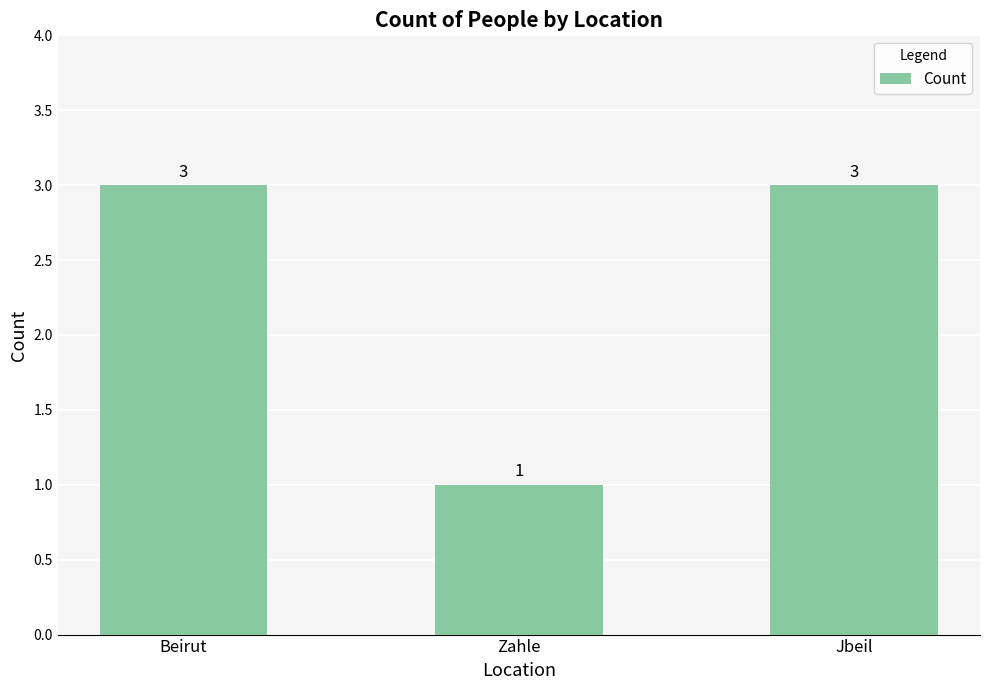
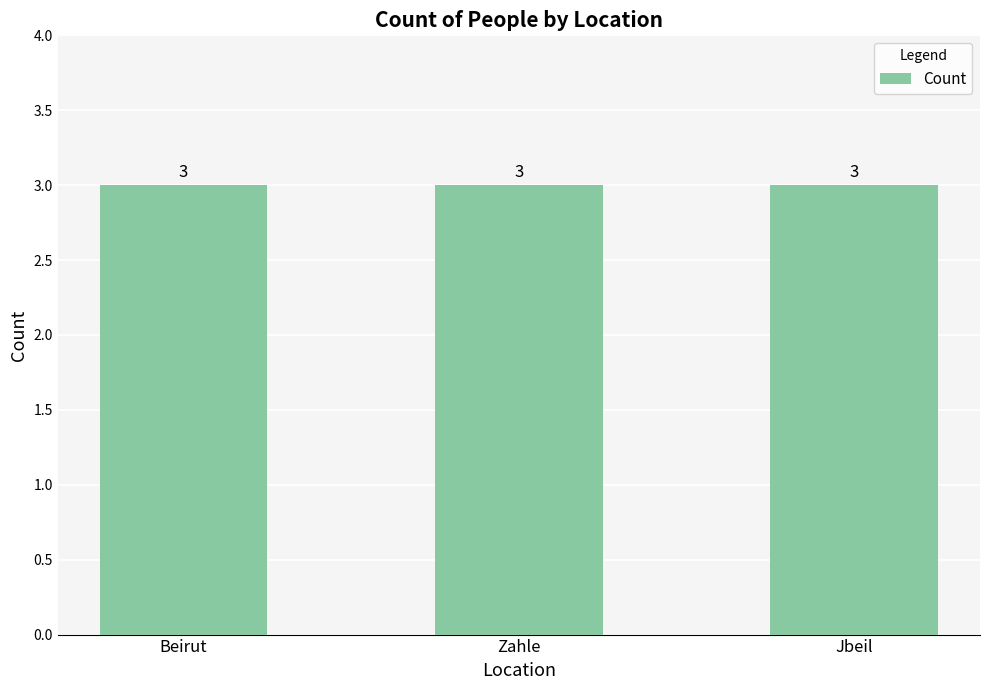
Zahle: 1 -> 3
